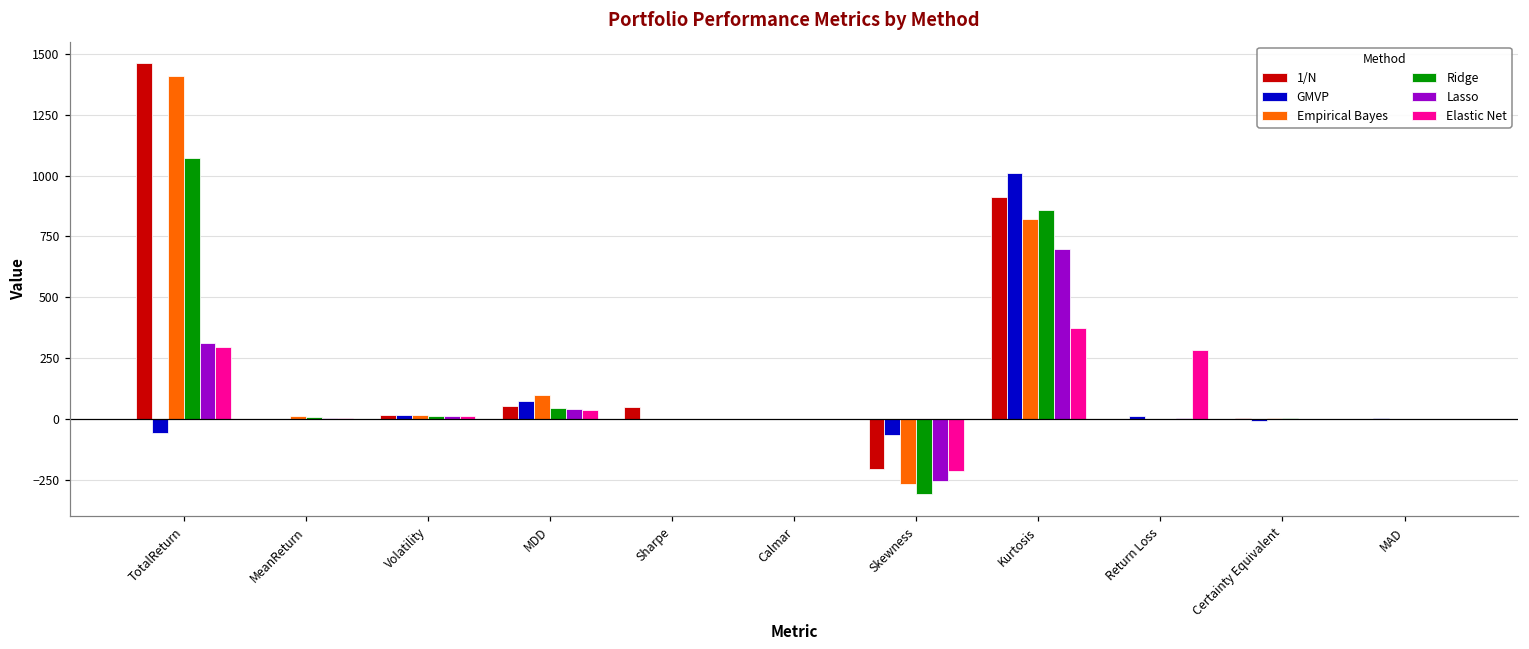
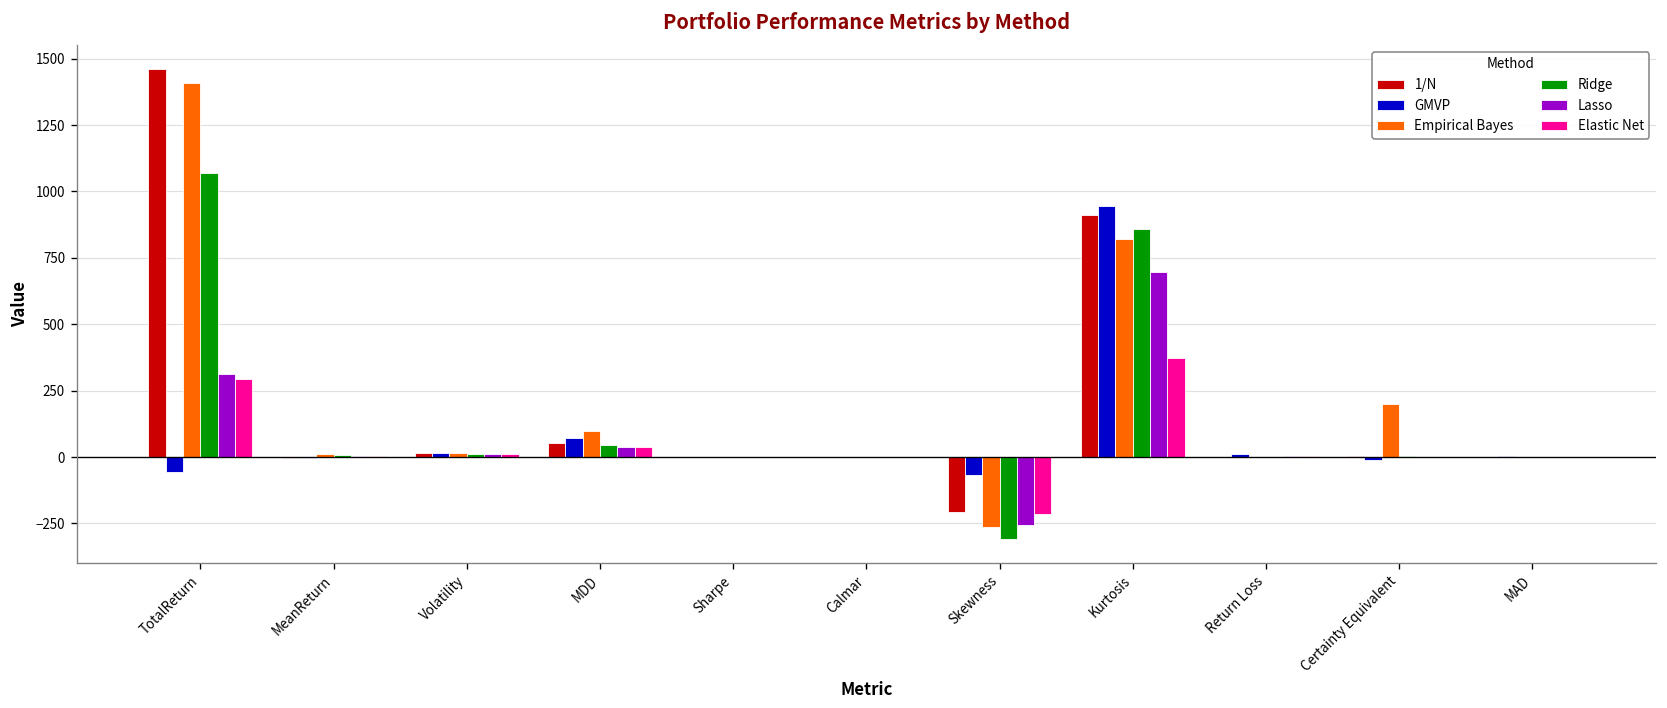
1/N, Sharpe: 50 -> 0
GMVP, Kurtosis: 1010 -> 940
Elastic Net, Return Loss: 280 -> 0
Empirical Bayes, Certainty Equivalent: 0 -> 200
